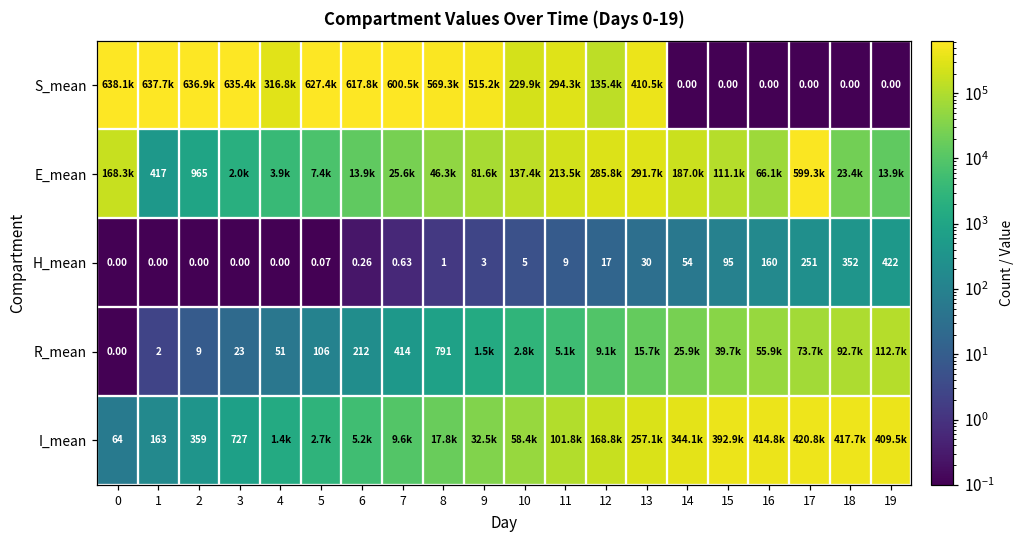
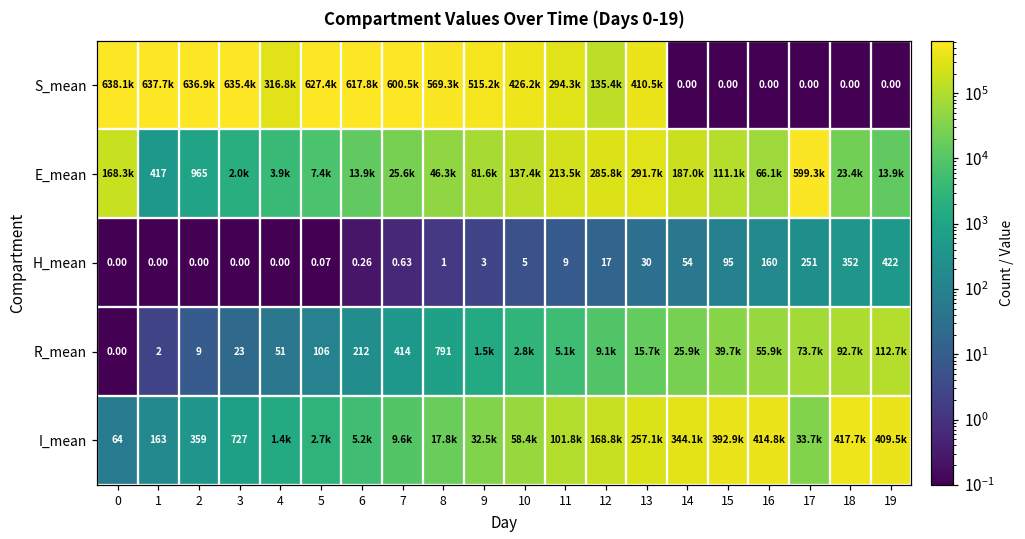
S_mean, 10: 229.9k -> 426.2k
I_mean, 17: 420.8k -> 33.7k
